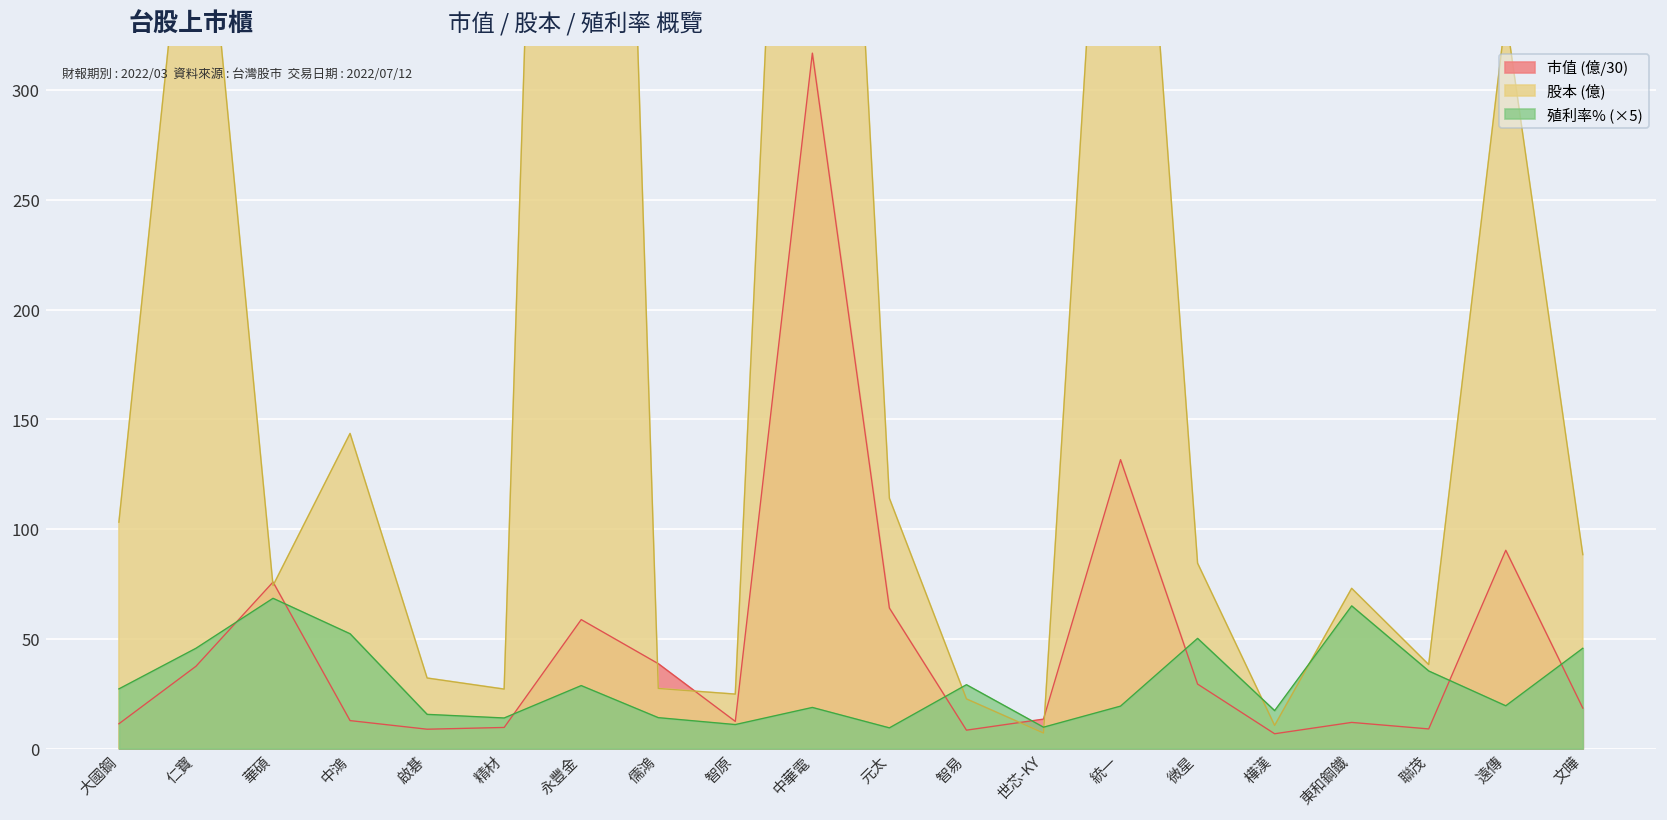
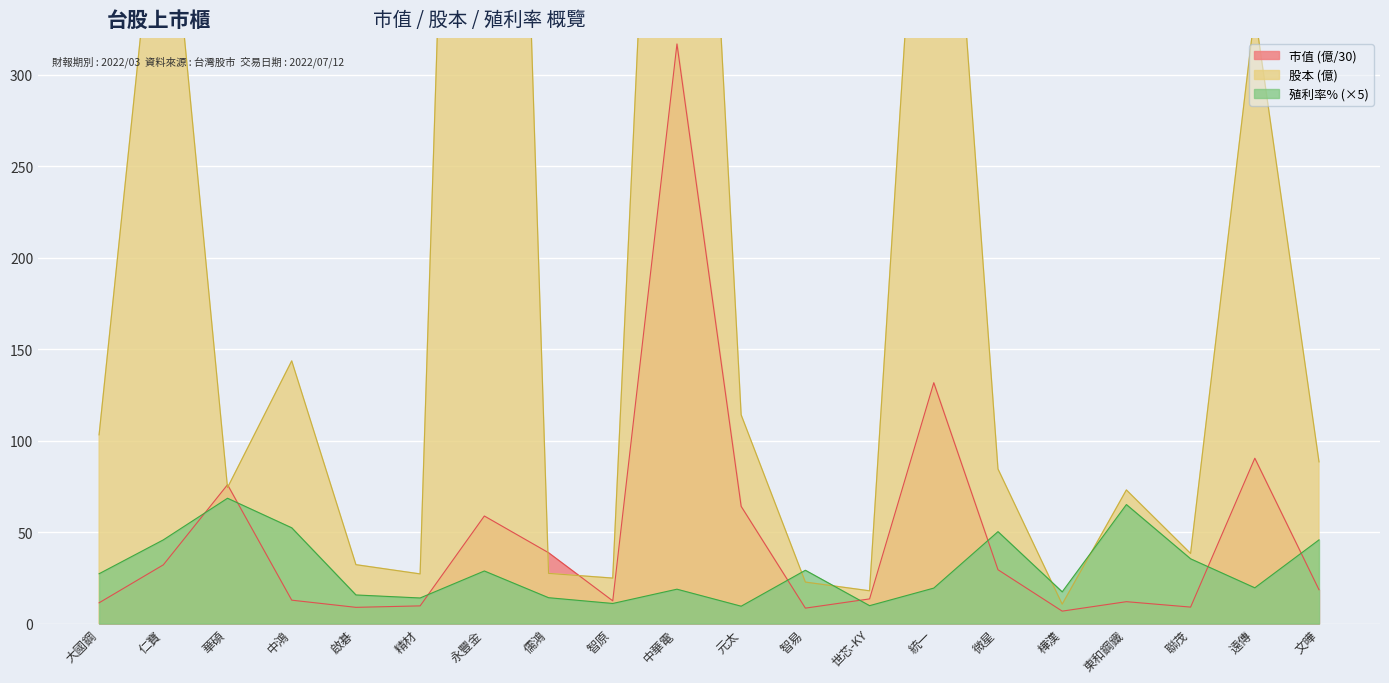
市值 (億/30), 仁寶: 38 -> 32
股本 (億), 世芯-KY: 7 -> 18
